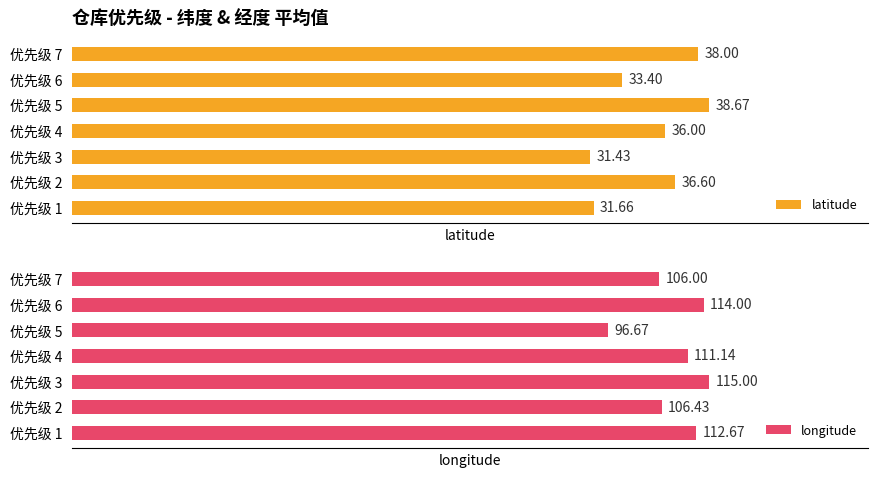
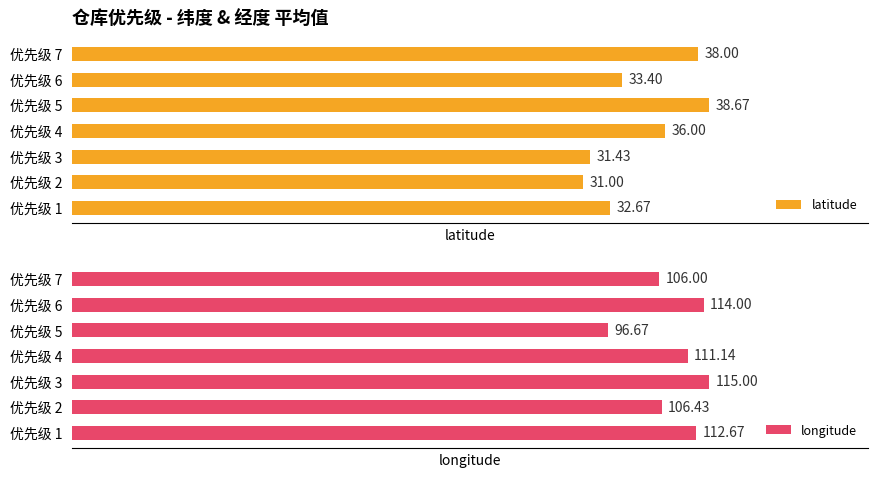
仓库优先级 - 纬度 & 经度 平均值, 优先级 2: 36.60 -> 31.00
仓库优先级 - 纬度 & 经度 平均值, 优先级 1: 31.66 -> 32.67
